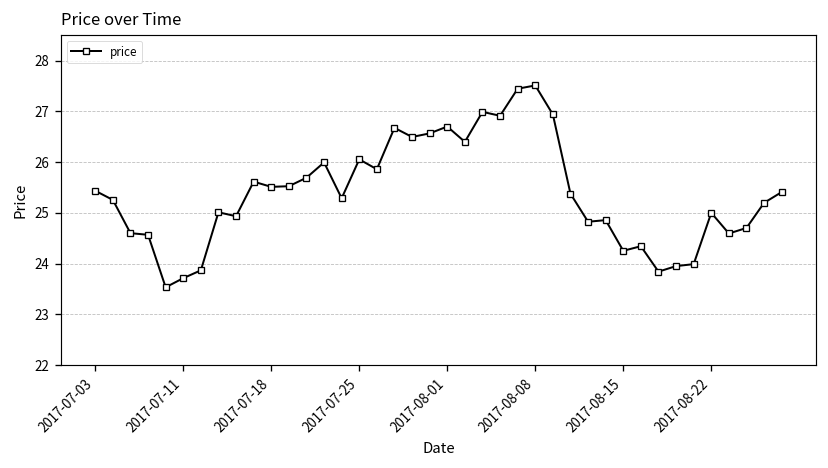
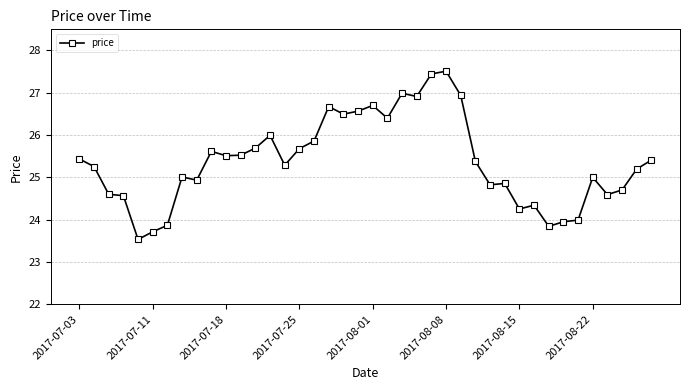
2017-07-25: 26.1 -> 25.7
